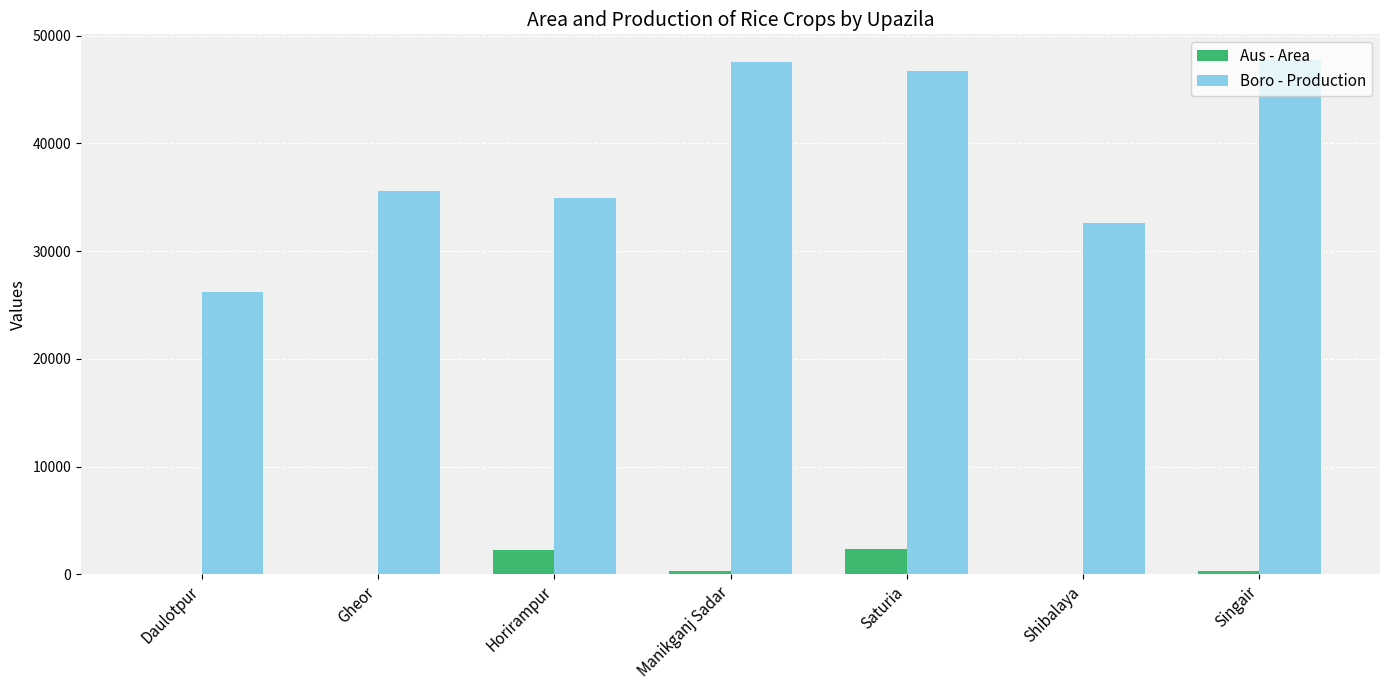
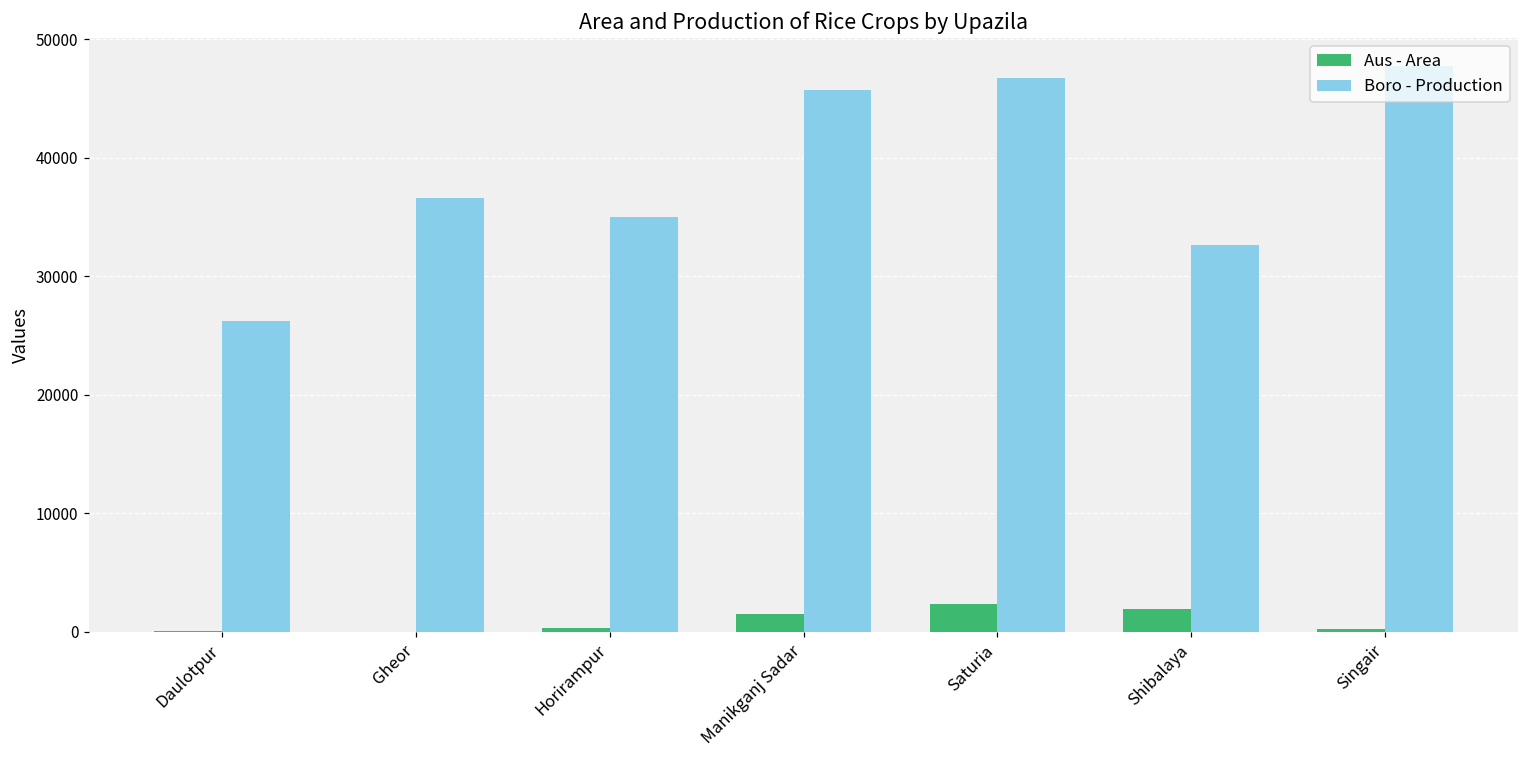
Boro - Production, Gheor: 35600 -> 36600
Aus - Area, Horirampur: 2200 -> 300
Aus - Area, Manikganj Sadar: 300 -> 1500
Boro - Production, Manikganj Sadar: 47600 -> 45700
Aus - Area, Shibalaya: 0 -> 1900
